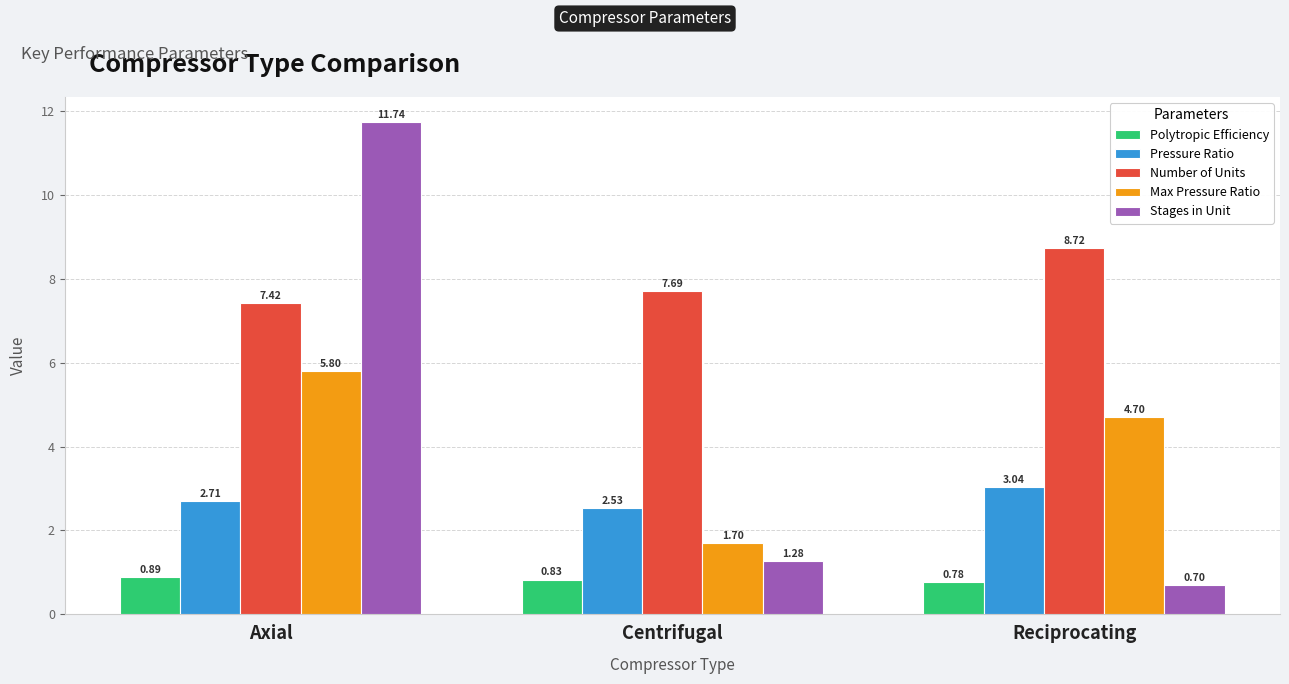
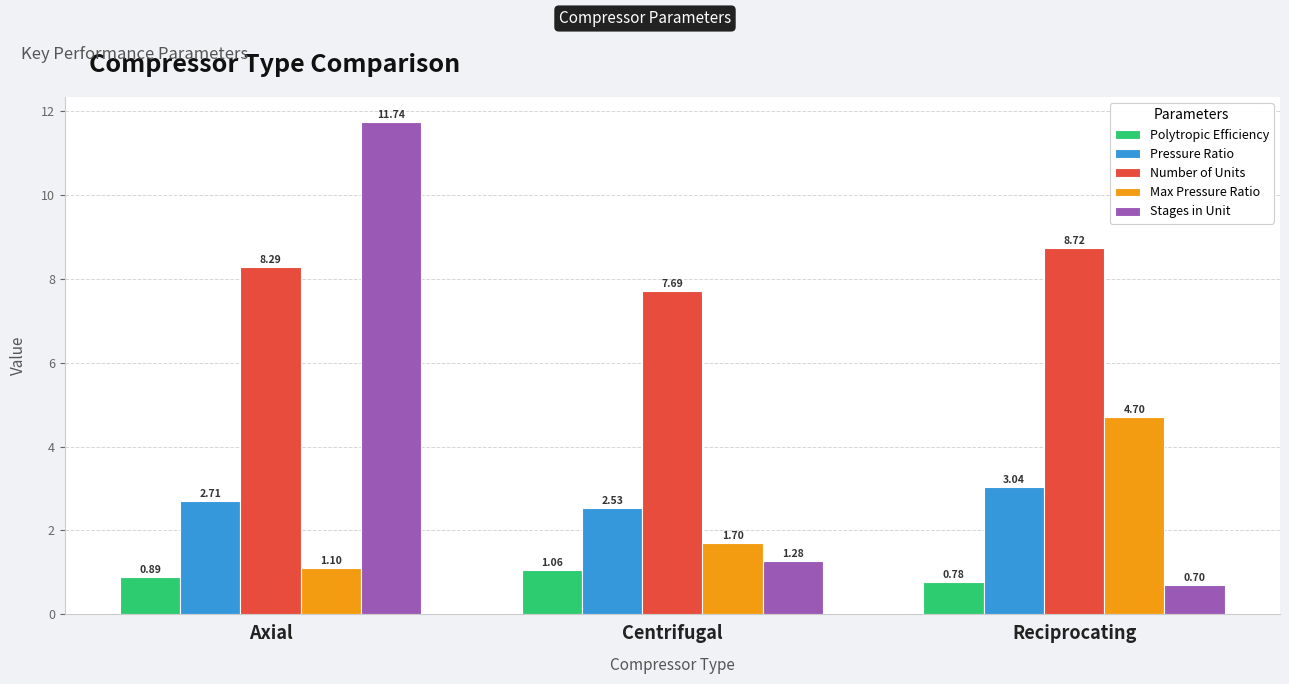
Number of Units, Axial: 7.42 -> 8.29
Max Pressure Ratio, Axial: 5.80 -> 1.10
Polytropic Efficiency, Centrifugal: 0.83 -> 1.06
